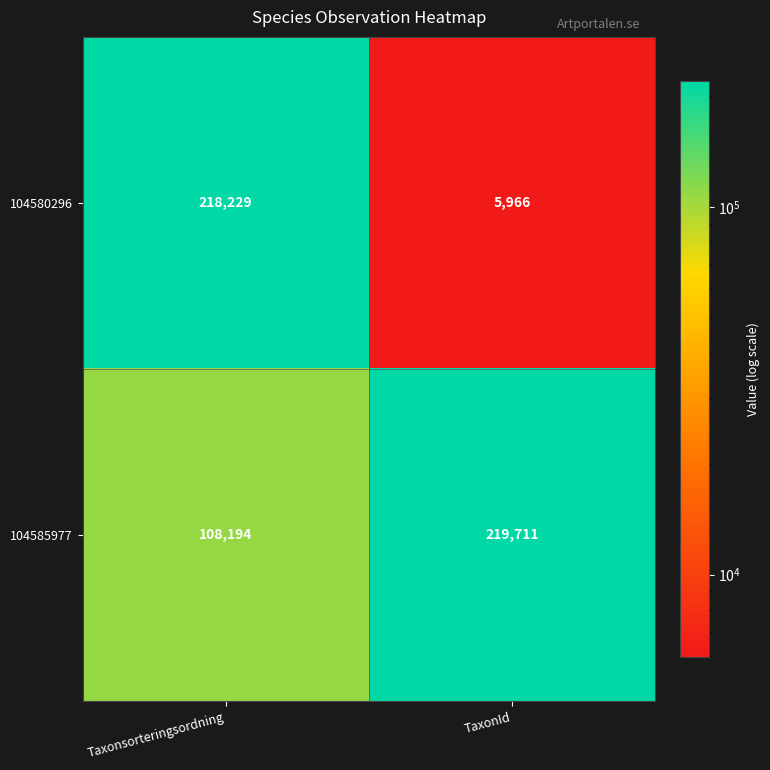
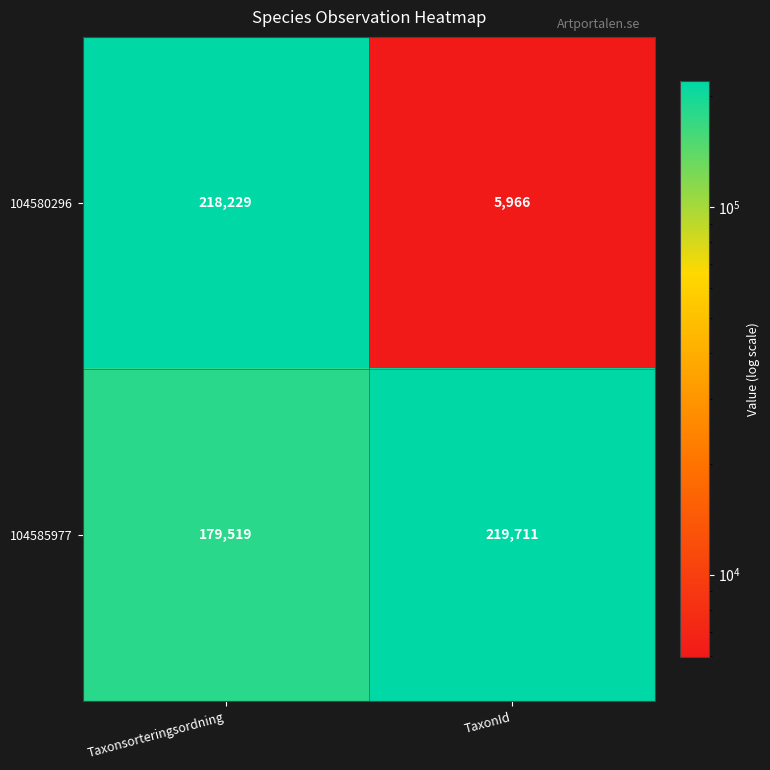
104585977, Taxonsorteringsordning: 108,194 -> 179,519
